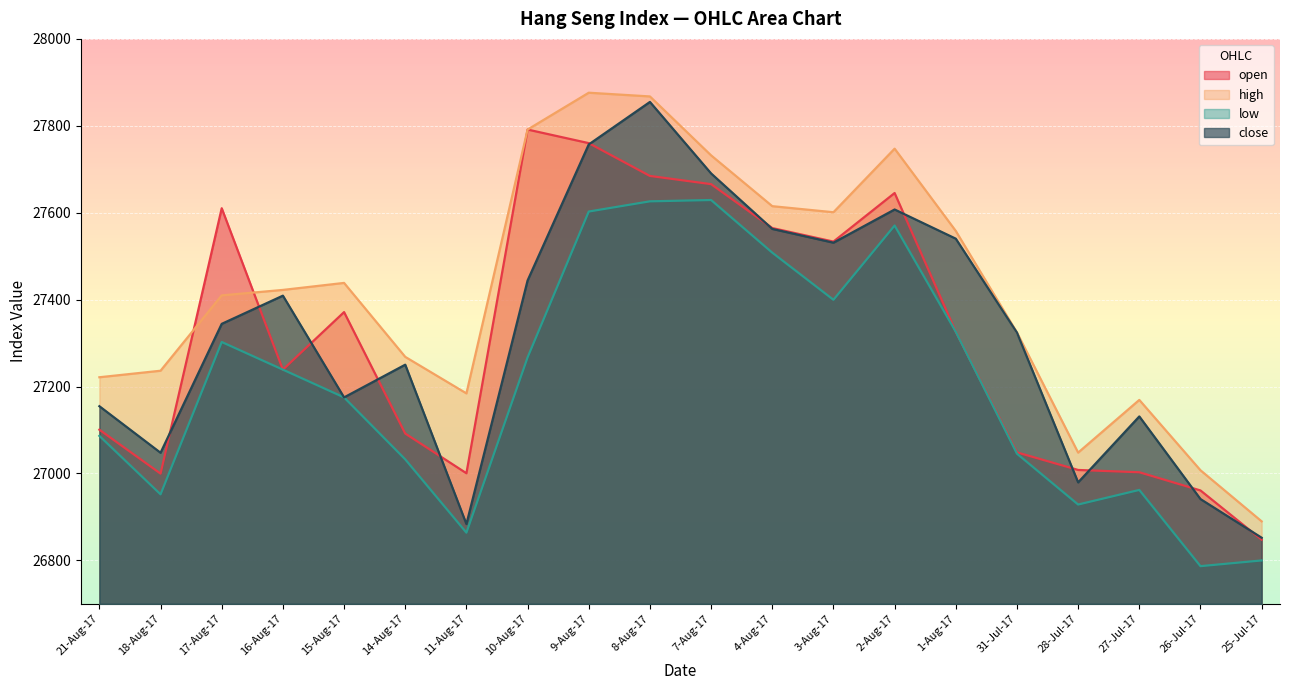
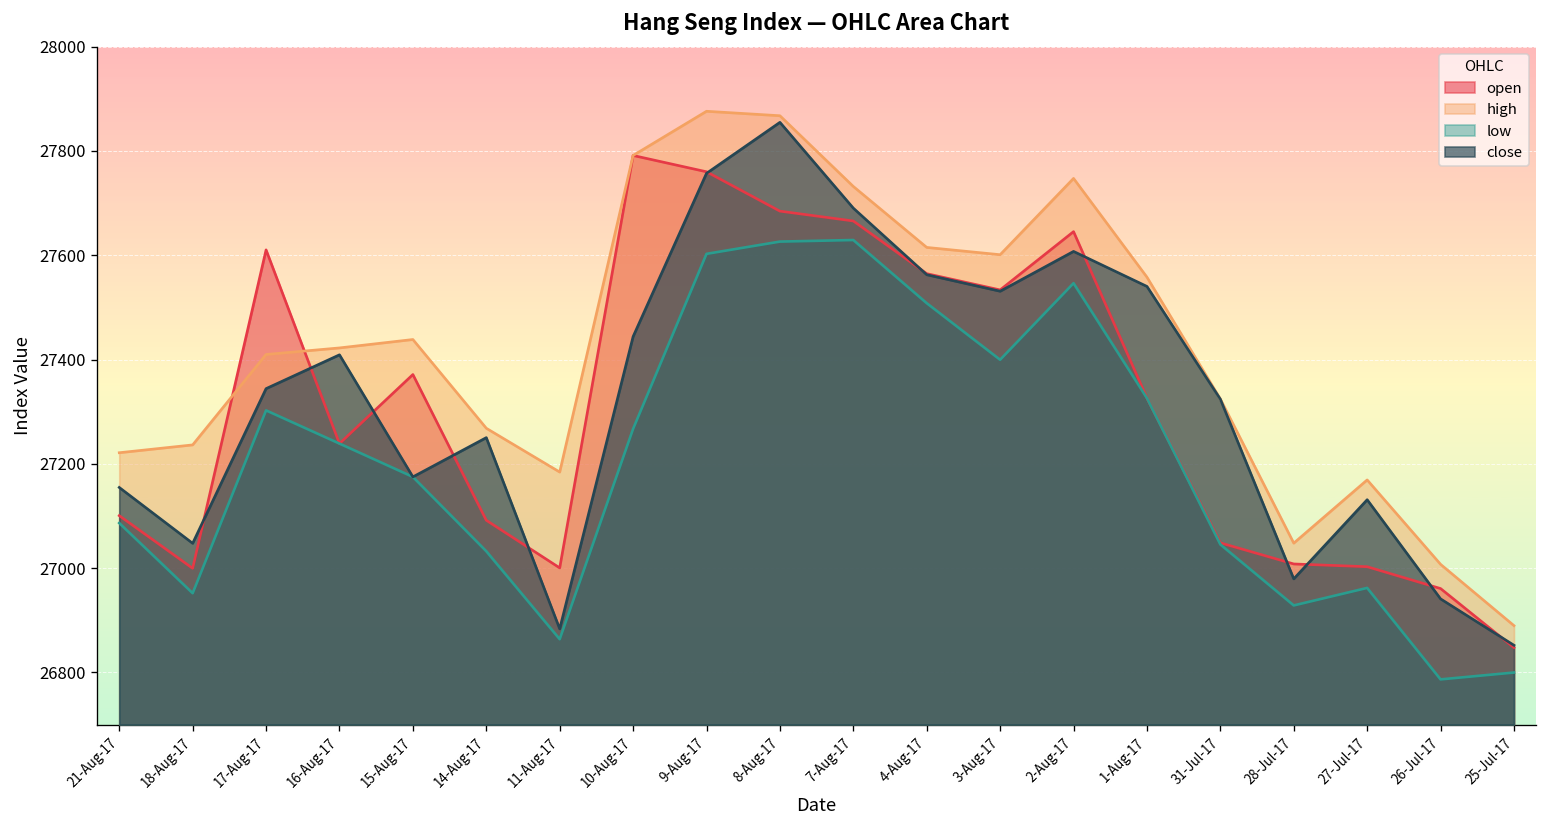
low, 2-Aug-17: 27570 -> 27550
